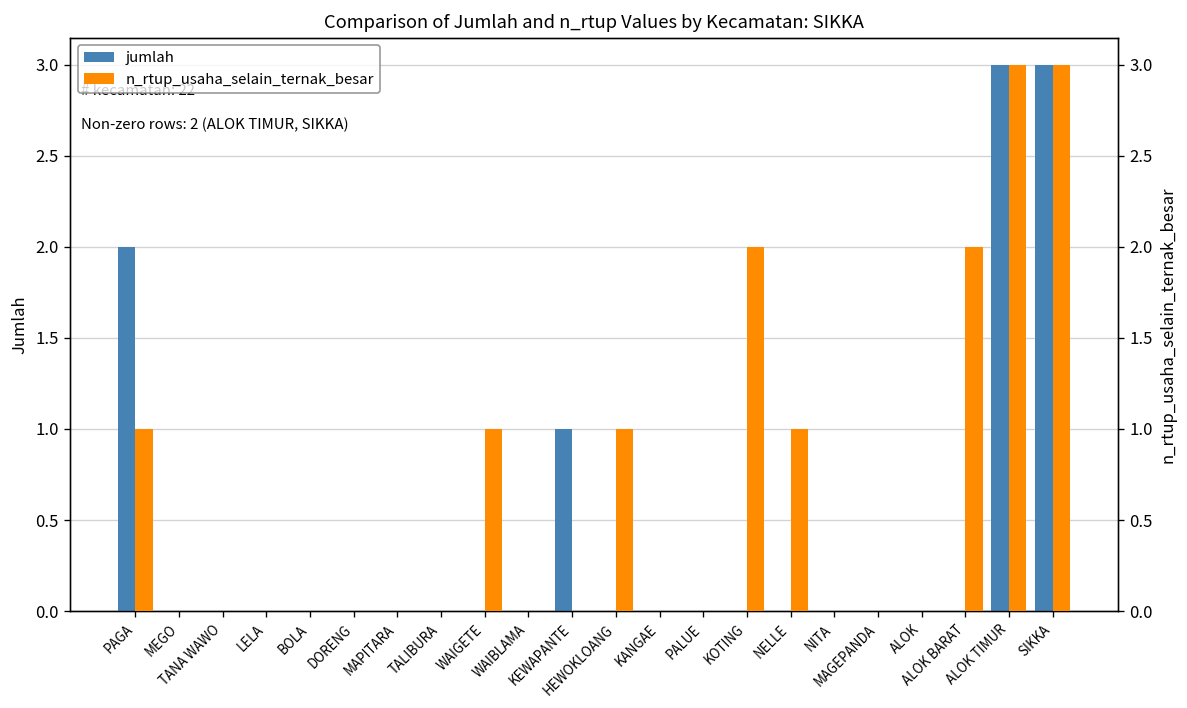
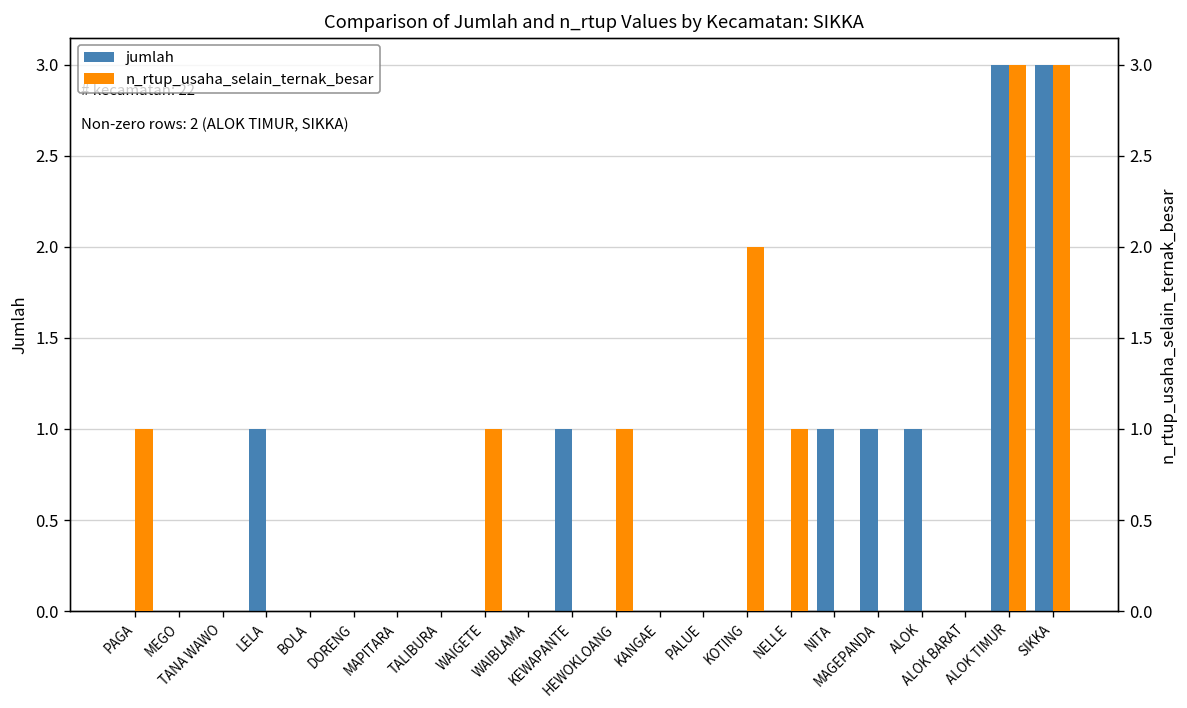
jumlah, PAGA: 2 -> 0
jumlah, LELA: 0 -> 1
jumlah, NITA: 0 -> 1
jumlah, MAGEPANDA: 0 -> 1
jumlah, ALOK: 0 -> 1
n_rtup_usaha_selain_ternak_besar, ALOK BARAT: 2 -> 0
